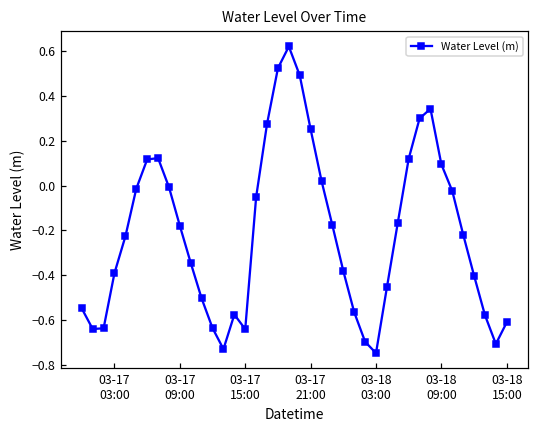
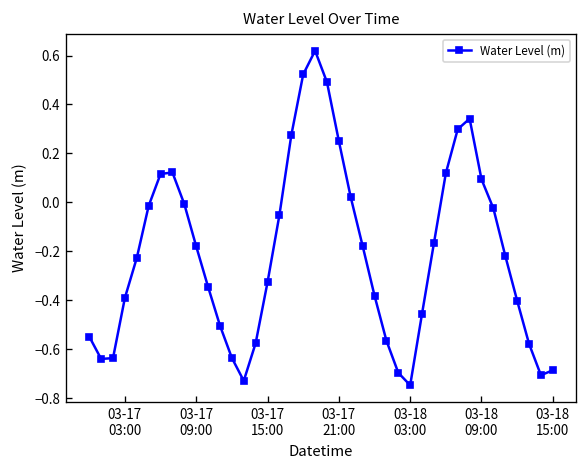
03-17 15:00: -0.64 -> -0.33
03-18 15:00: -0.61 -> -0.69
